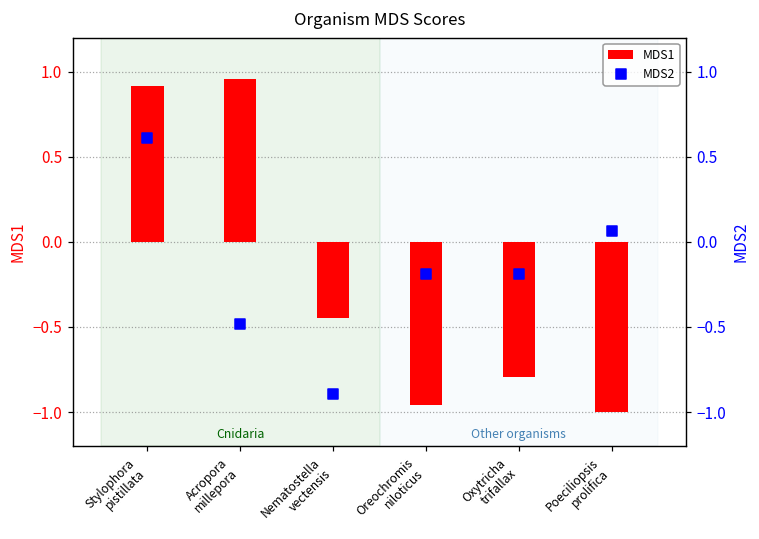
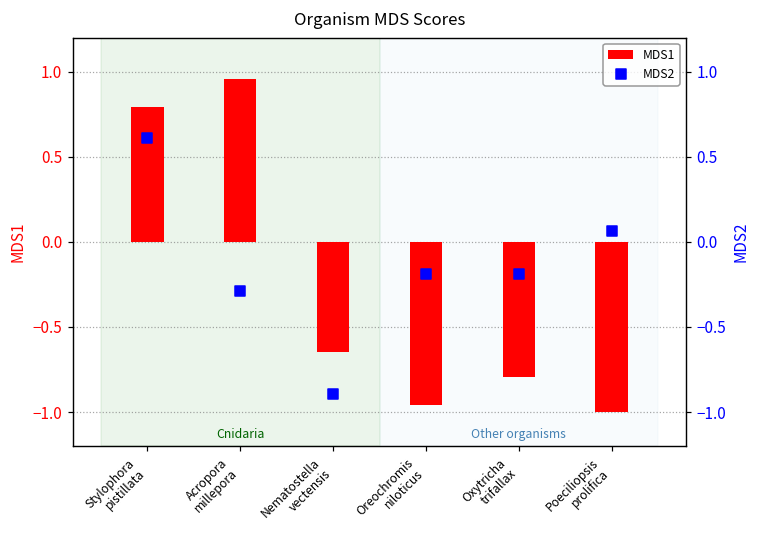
MDS1, Stylophora pistillata: 0.92 -> 0.79
MDS1, Nematostella vectensis: -0.45 -> -0.65
MDS2, Acropora millepora: -0.48 -> -0.29
